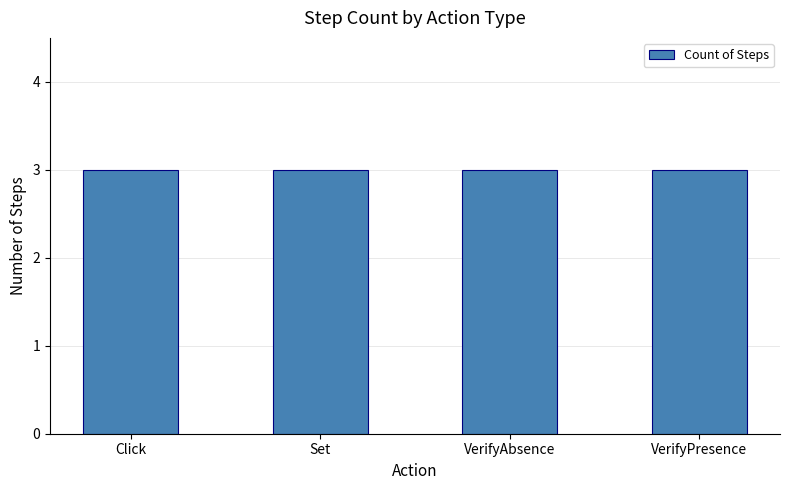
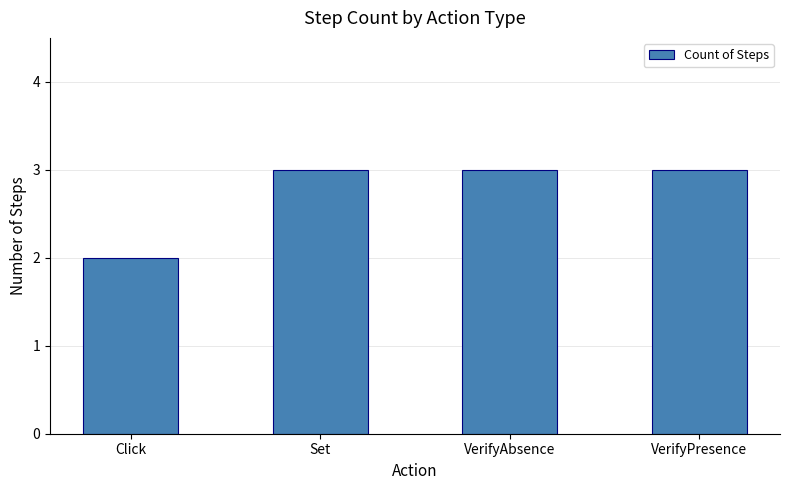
Click: 3 -> 2
